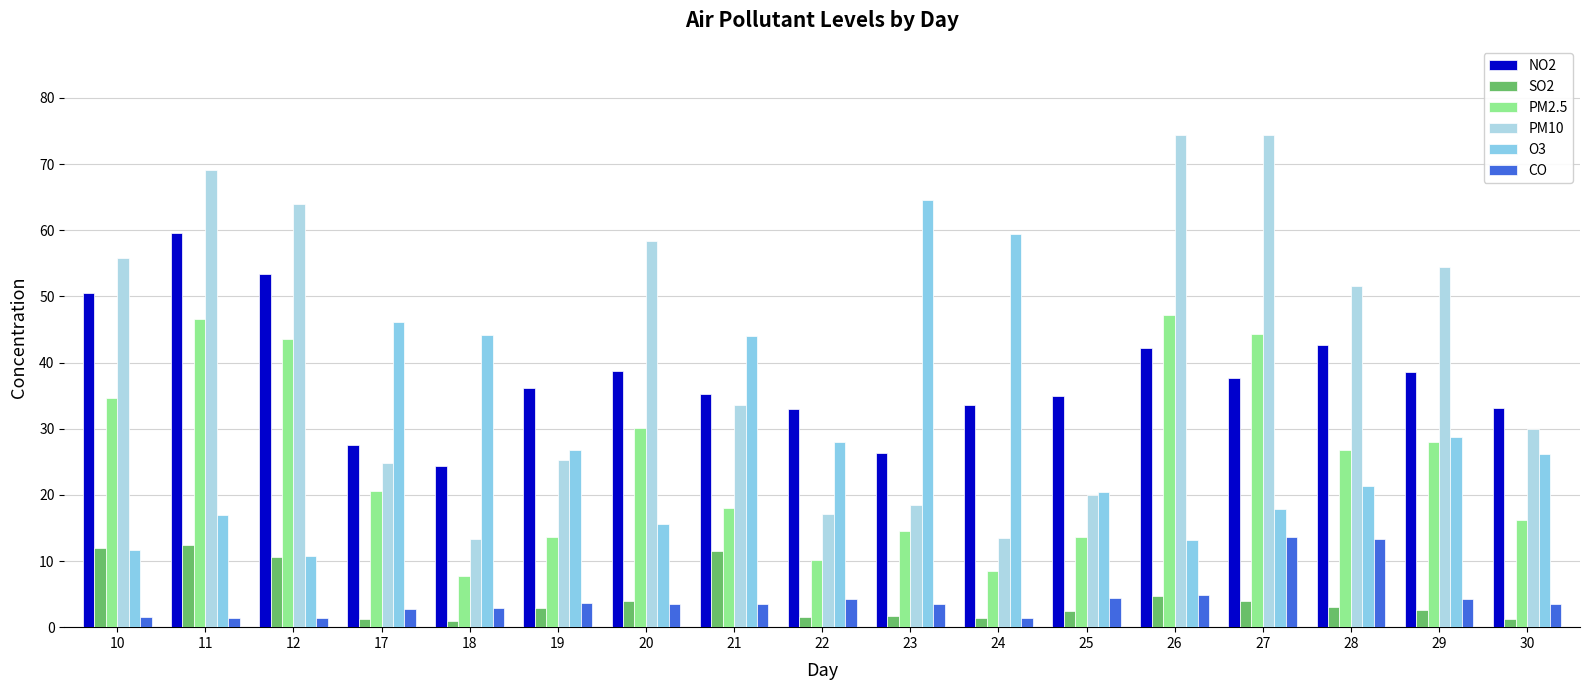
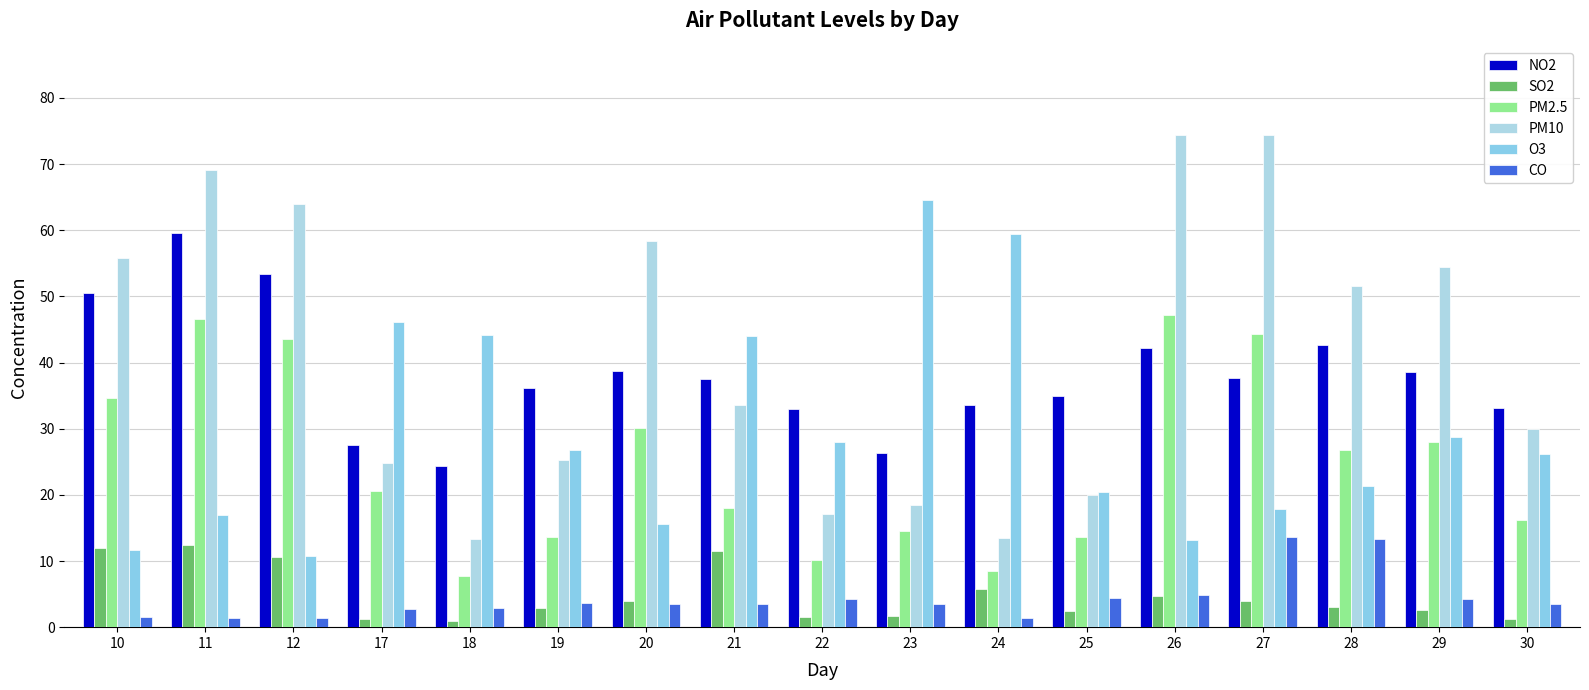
NO2, 21: 35 -> 37
SO2, 24: 1 -> 6
